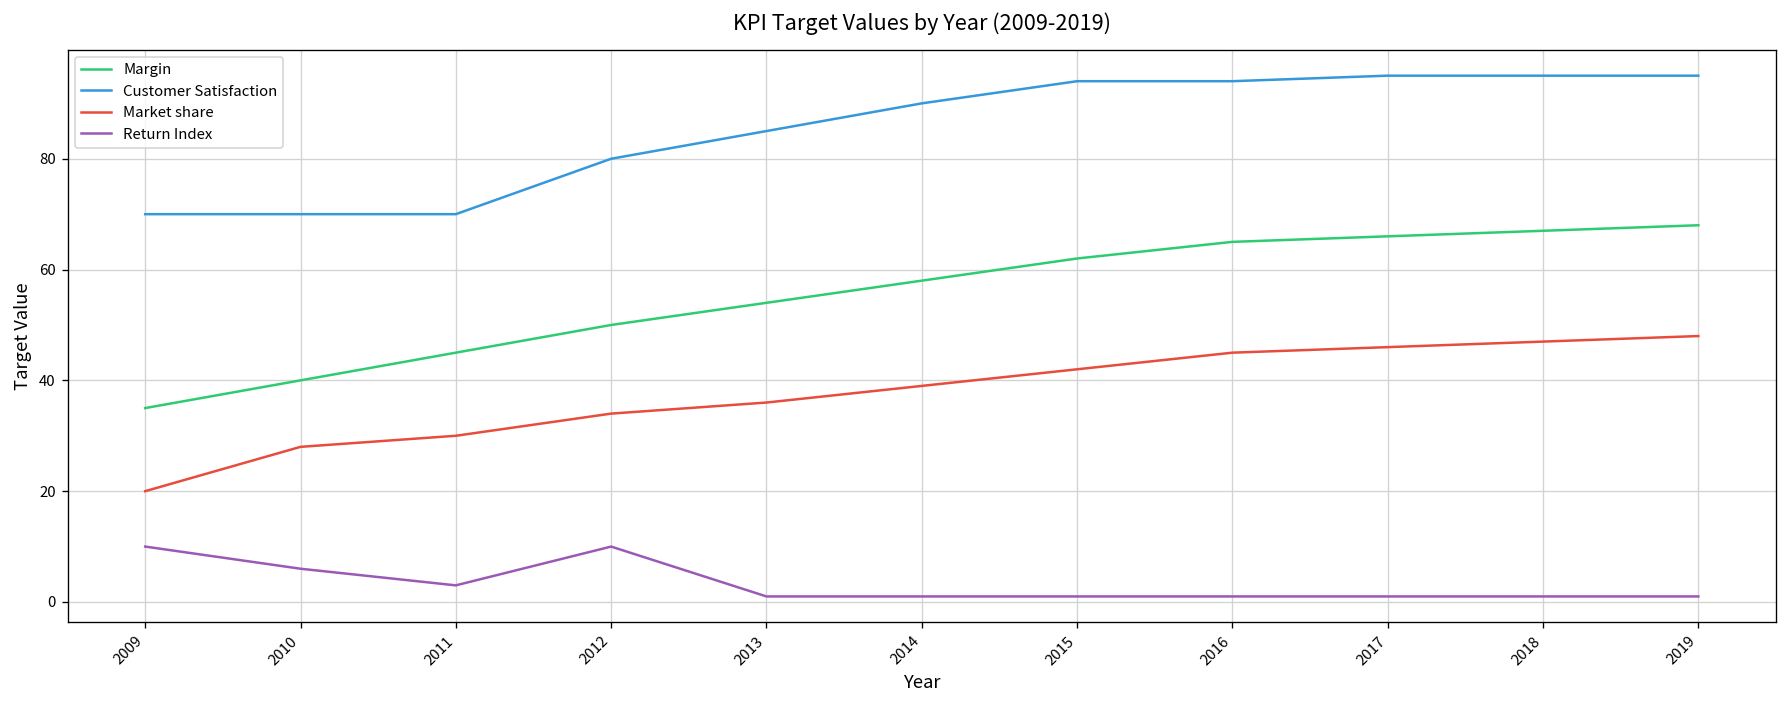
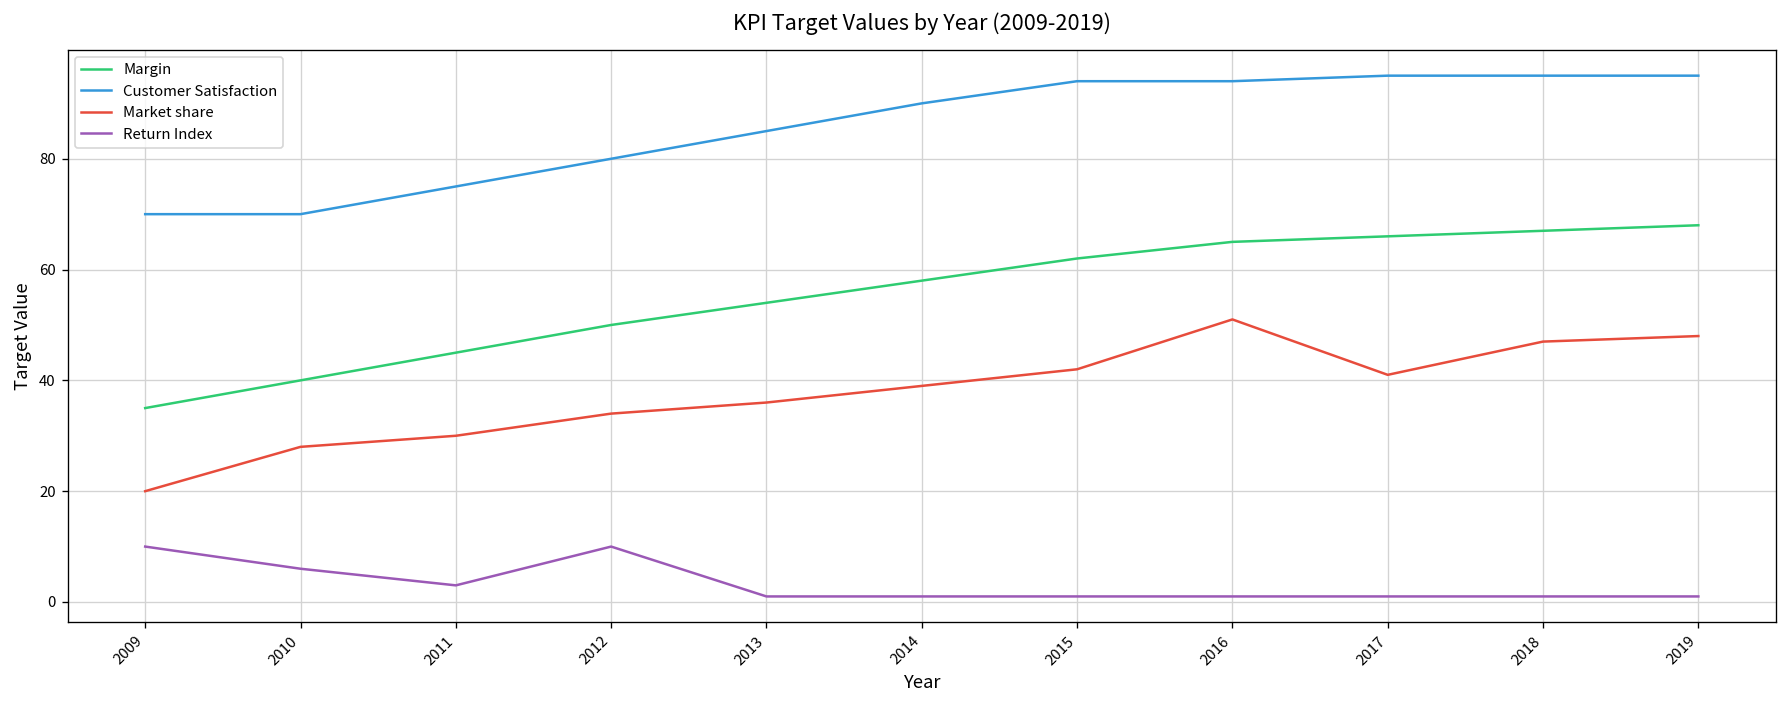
Customer Satisfaction, 2011: 70 -> 75
Market share, 2016: 45 -> 51
Market share, 2017: 46 -> 41
